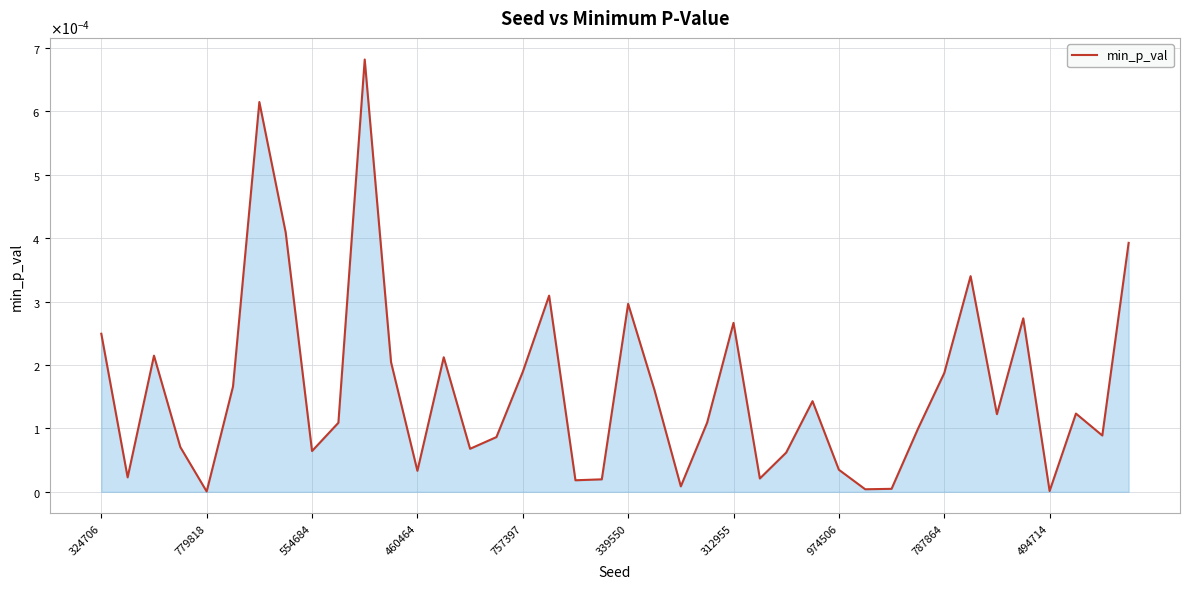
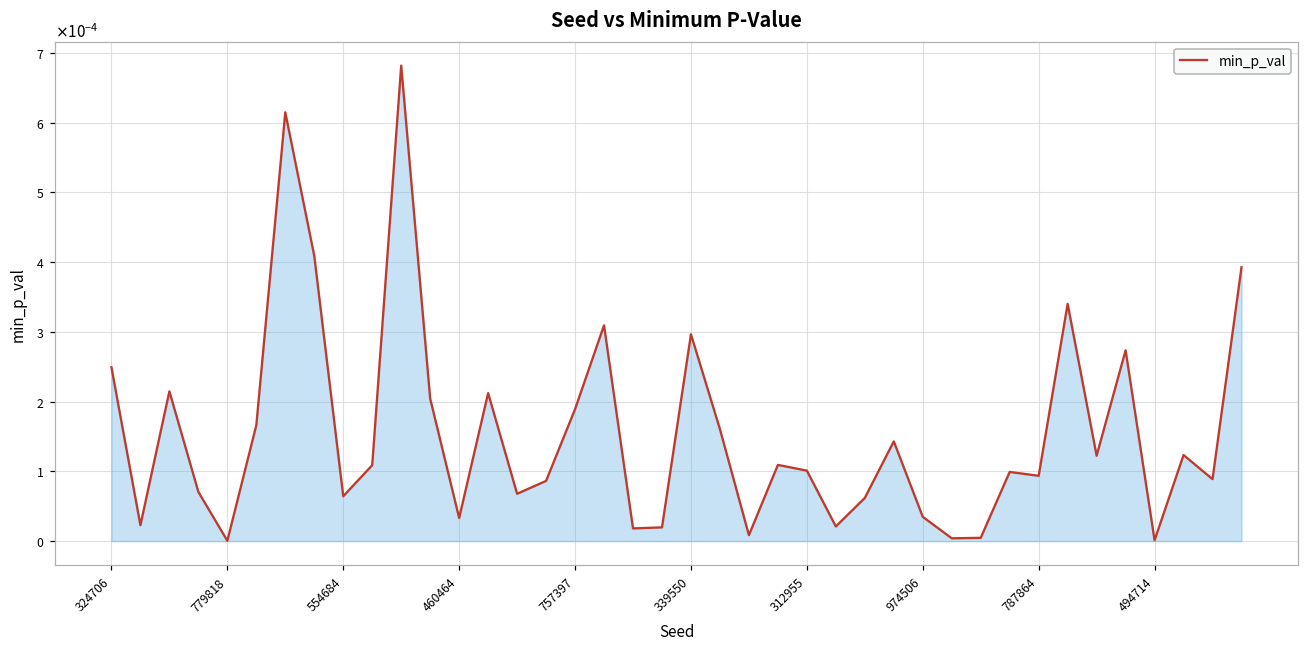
312955: 0.00027 -> 0.00010
787864: 0.00019 -> 0.00009
